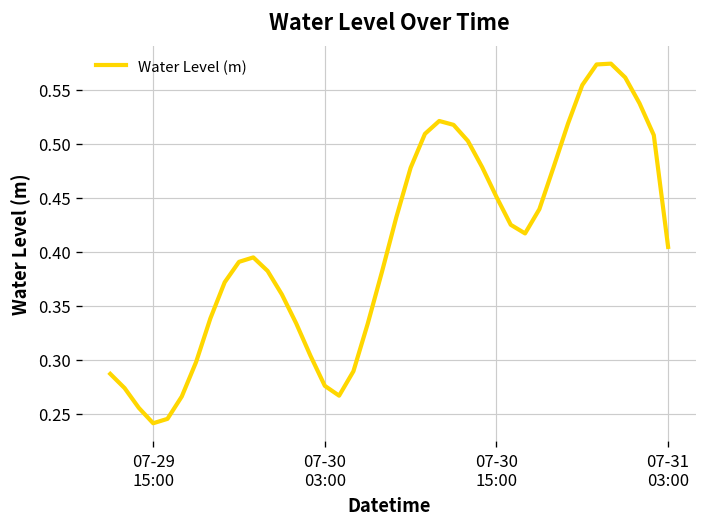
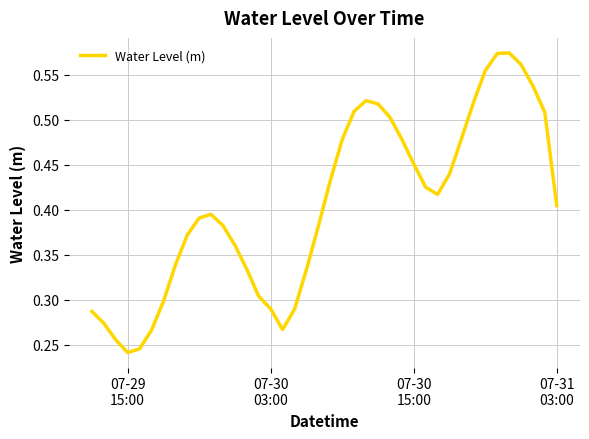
07-30 03:00: 0.28 -> 0.29
